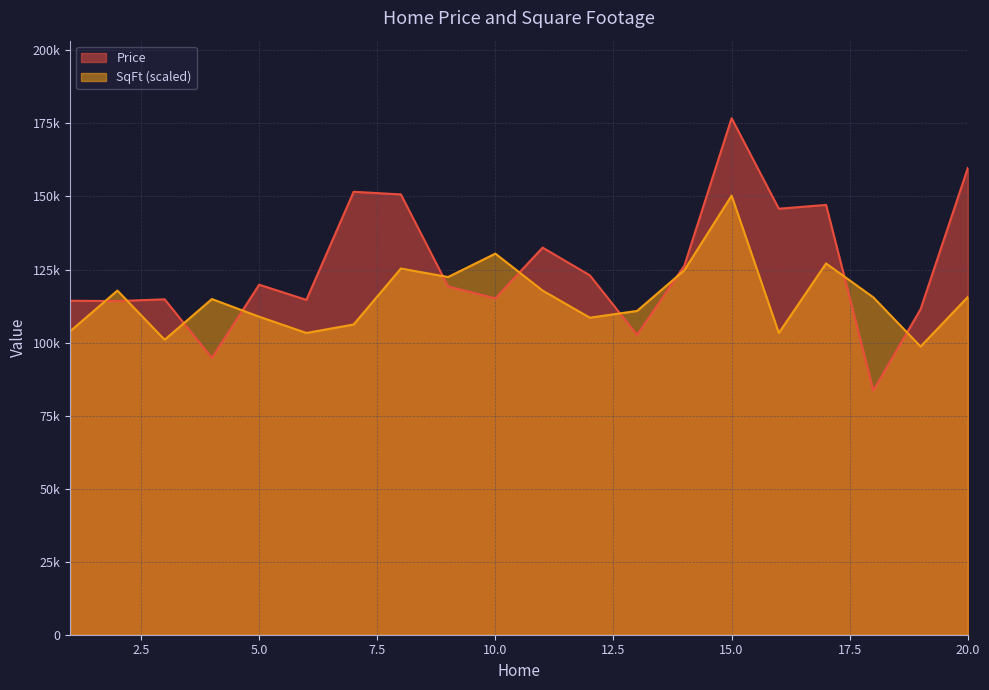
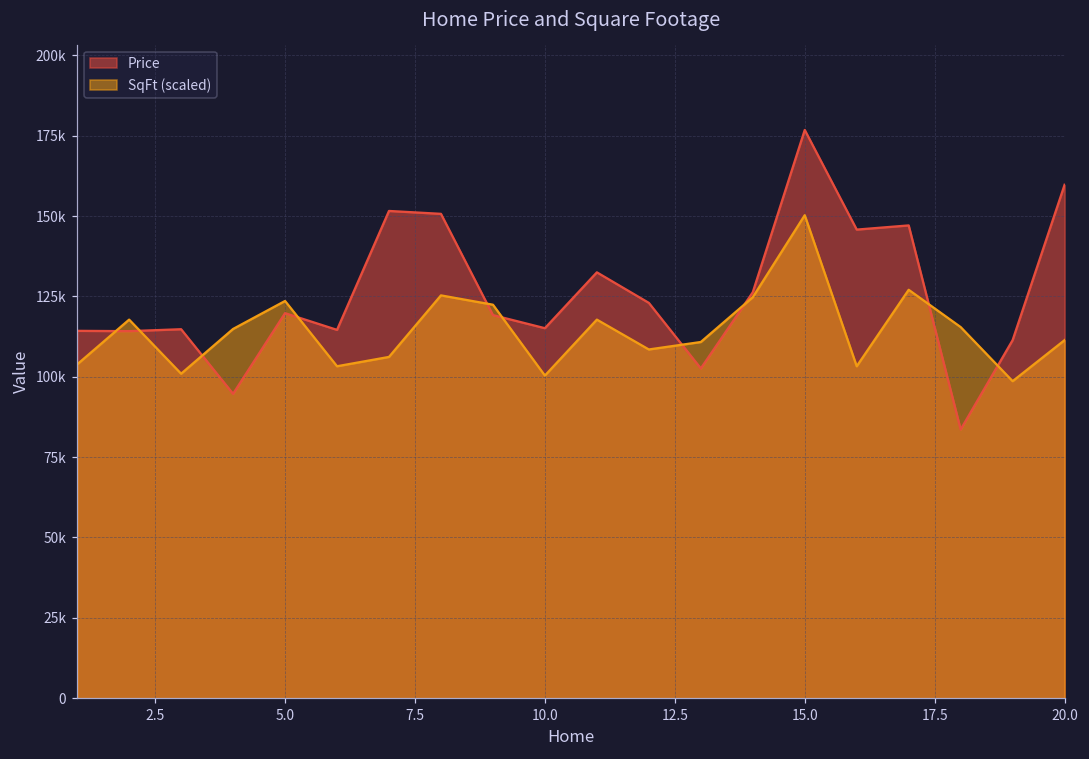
SqFt (scaled), 5.0: 109000 -> 124000
SqFt (scaled), 10.0: 130000 -> 100000
SqFt (scaled), 20.0: 116000 -> 111000
